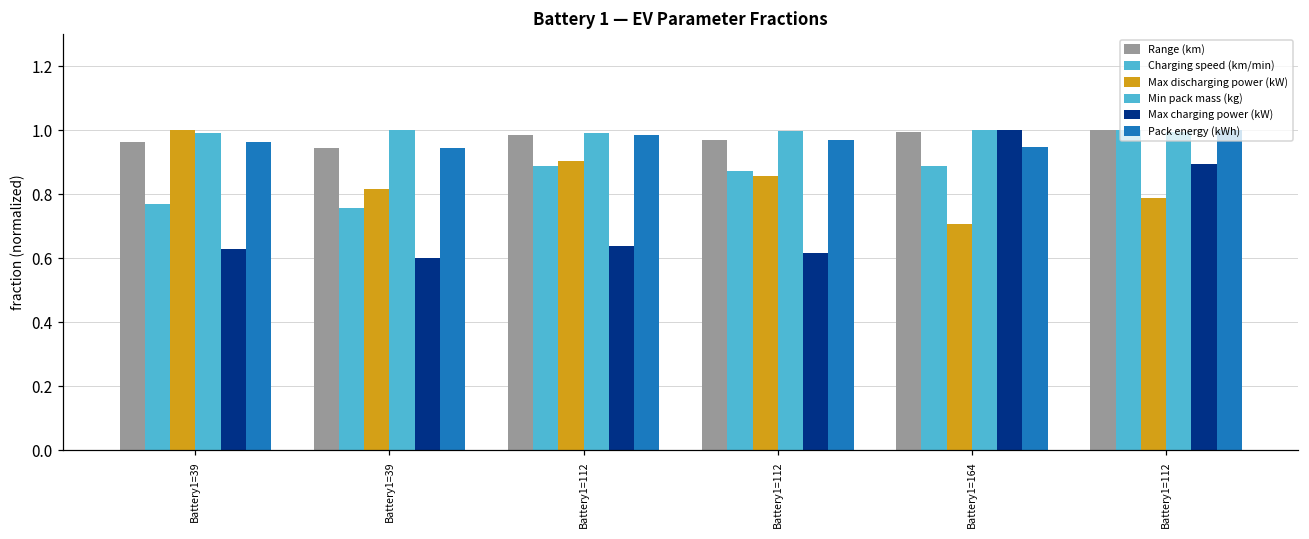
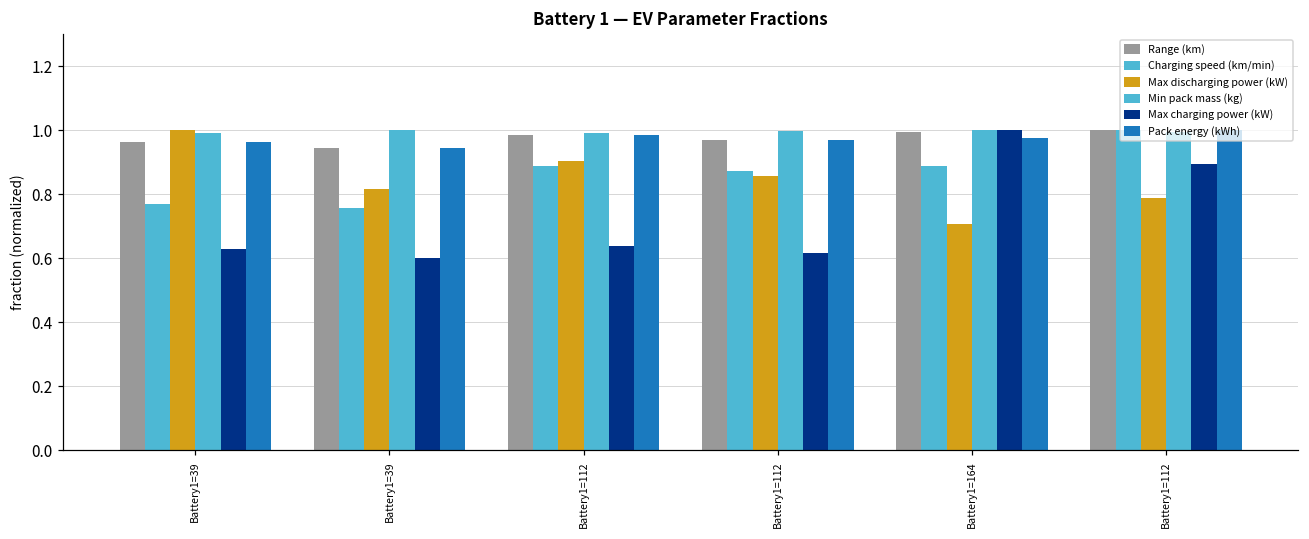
Pack energy (kWh), Battery1=164: 0.95 -> 0.98
